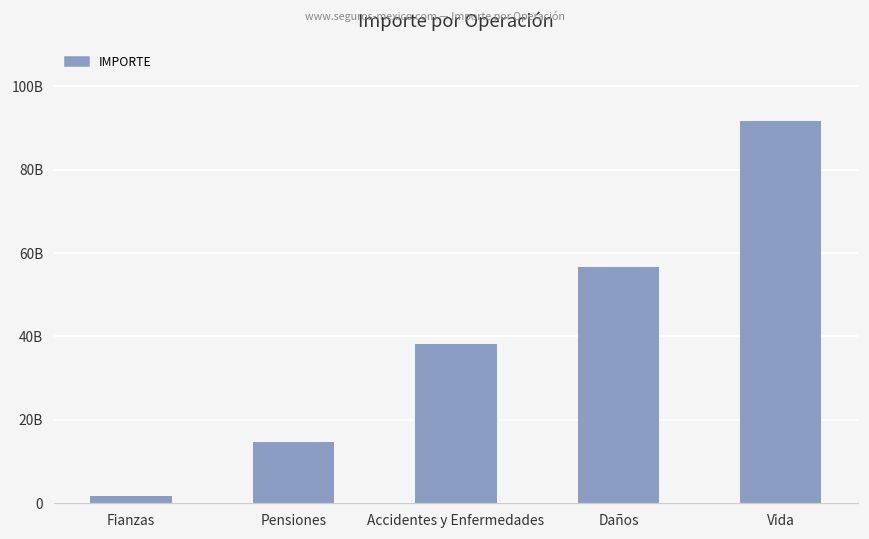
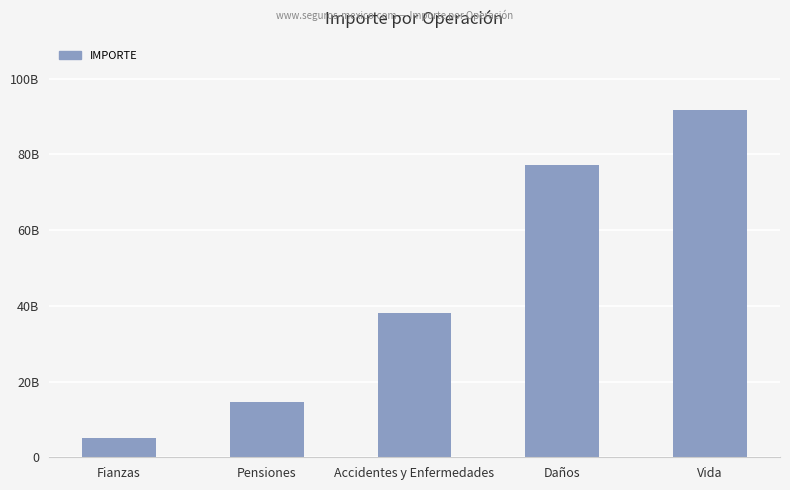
Fianzas: 2000000000 -> 5000000000
Daños: 57000000000 -> 77000000000
